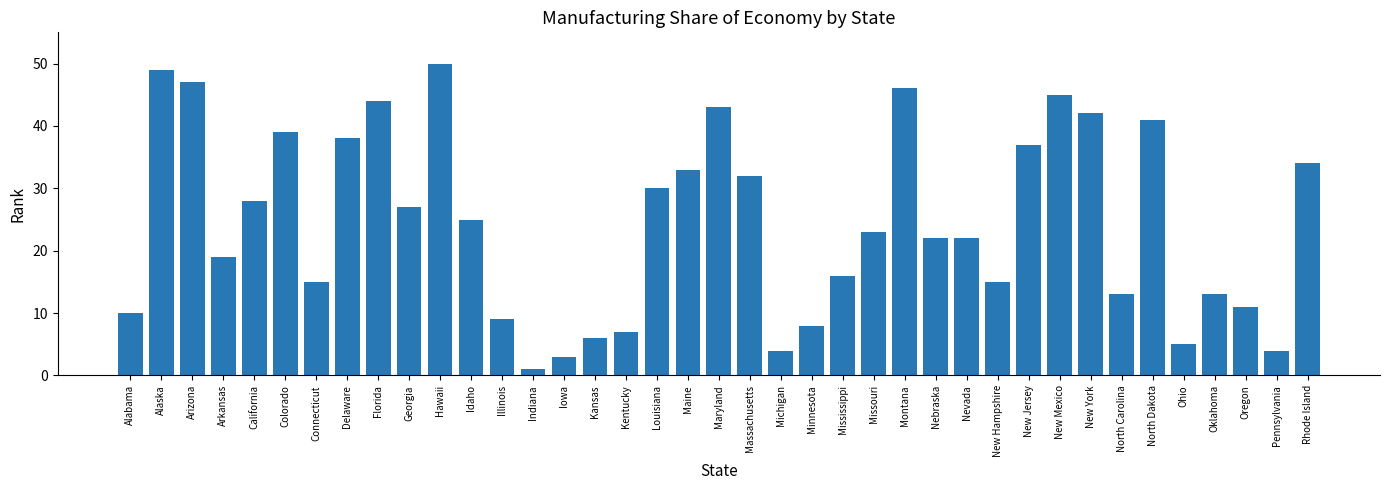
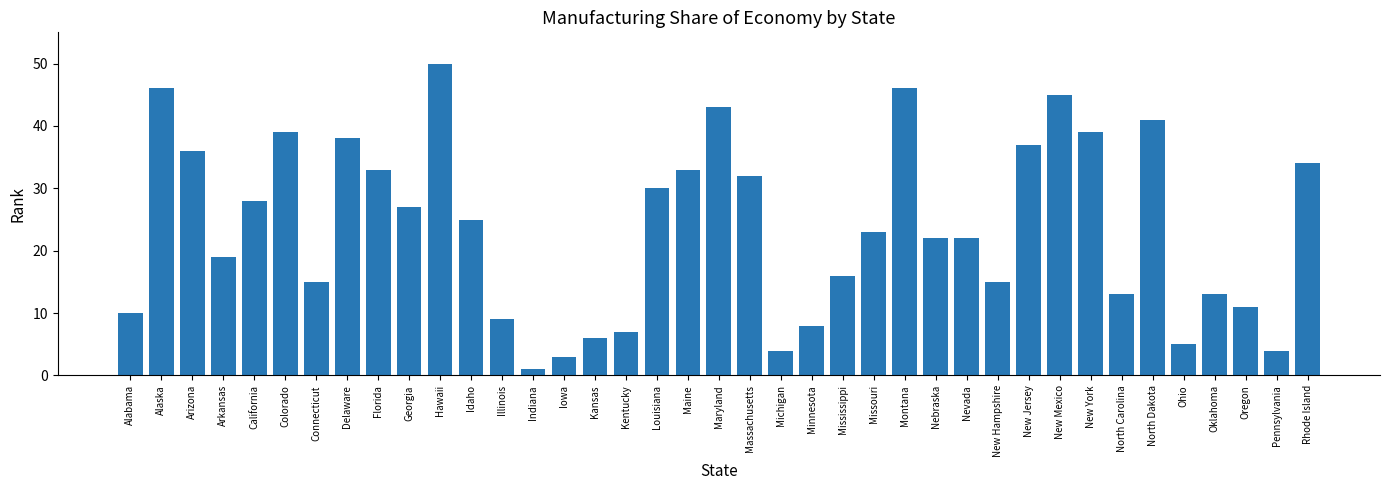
Alaska: 49 -> 46
Arizona: 47 -> 36
Florida: 44 -> 33
New York: 42 -> 39
